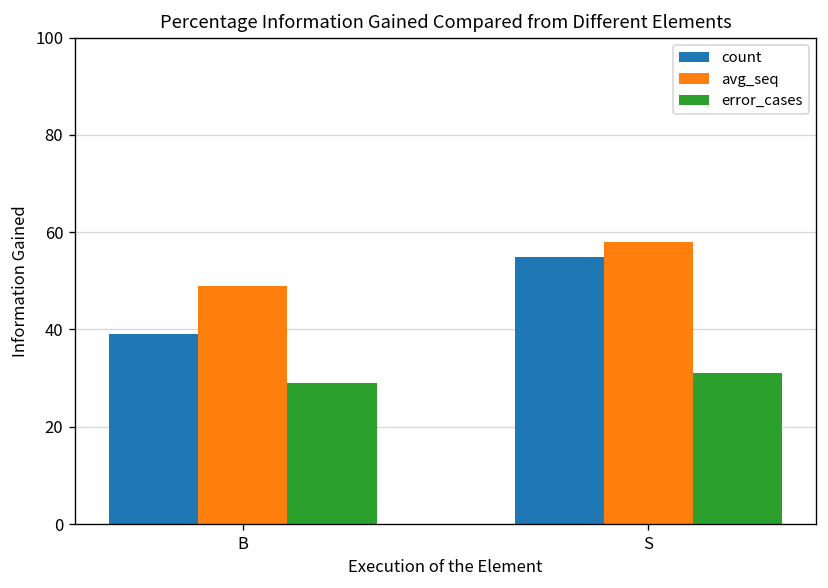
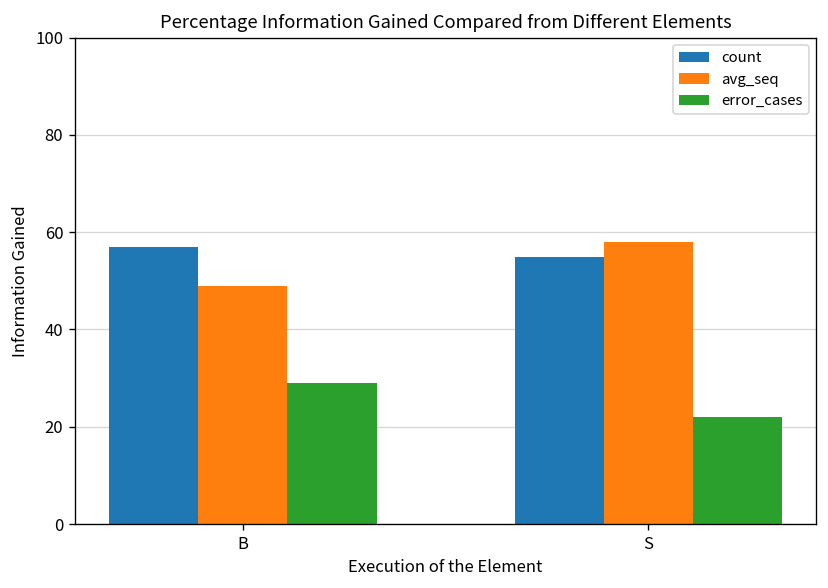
count, B: 39 -> 57
error_cases, S: 31 -> 22
